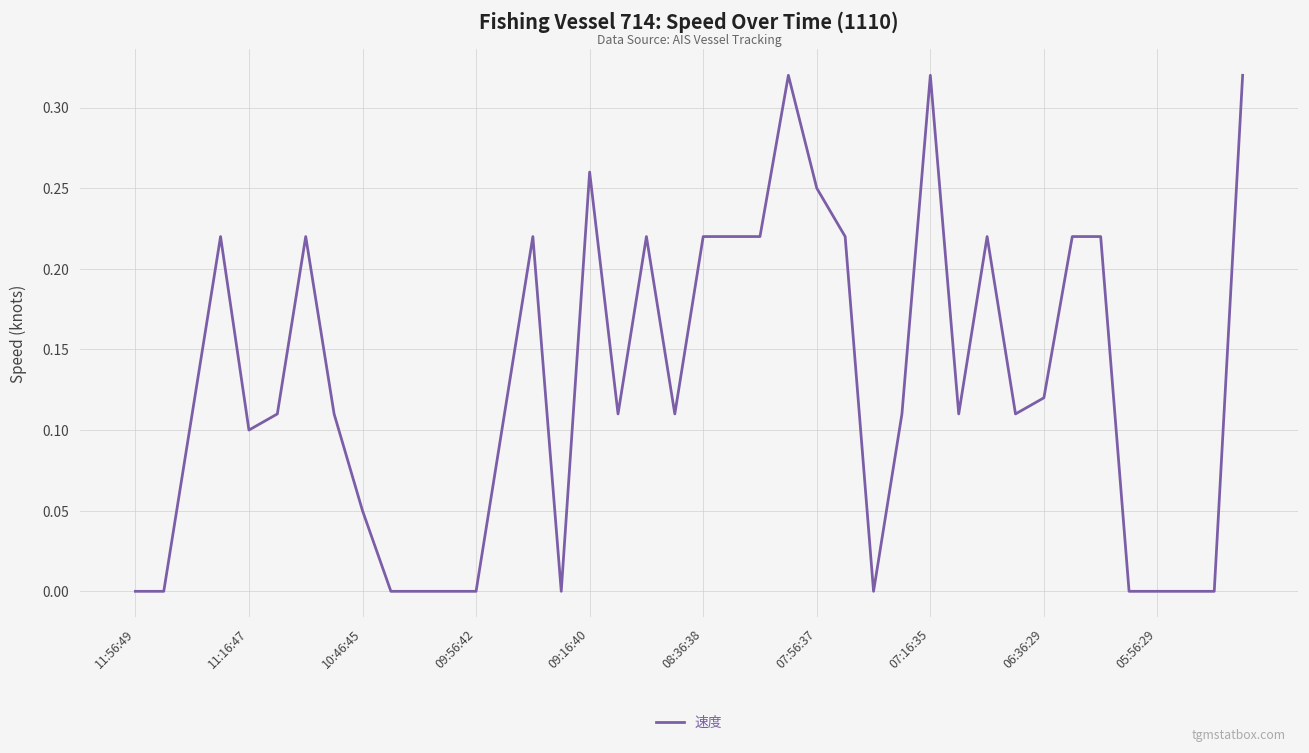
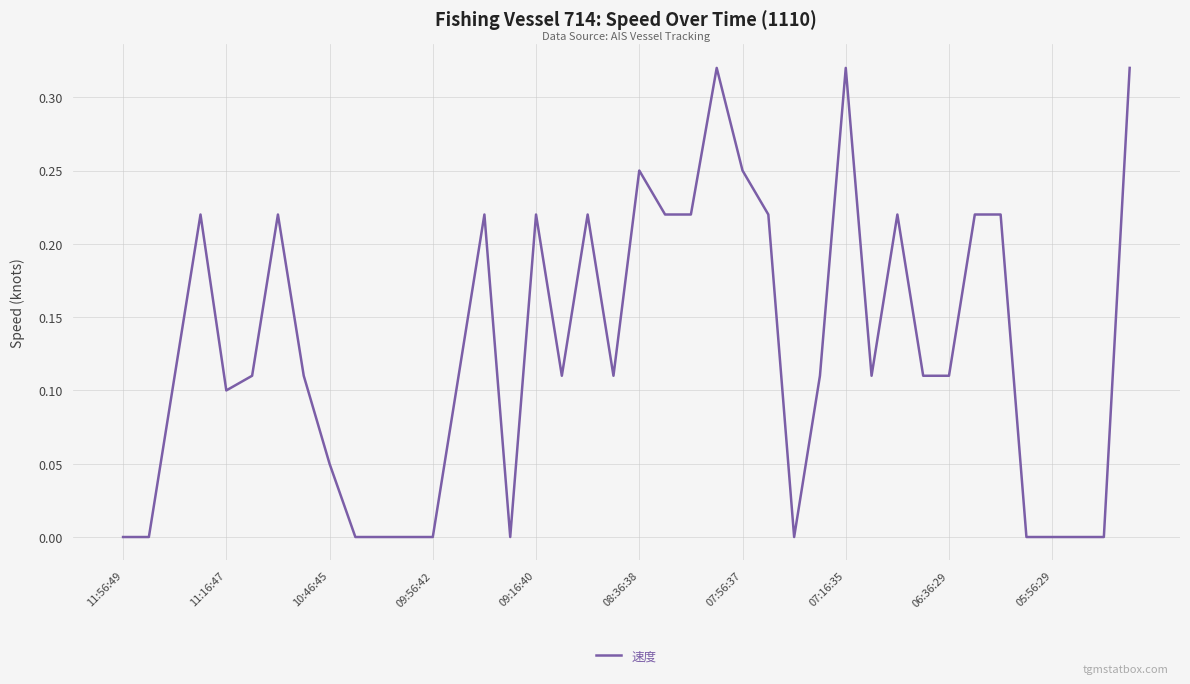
09:16:40: 0.26 -> 0.22
08:36:38: 0.22 -> 0.25
06:36:29: 0.12 -> 0.11
